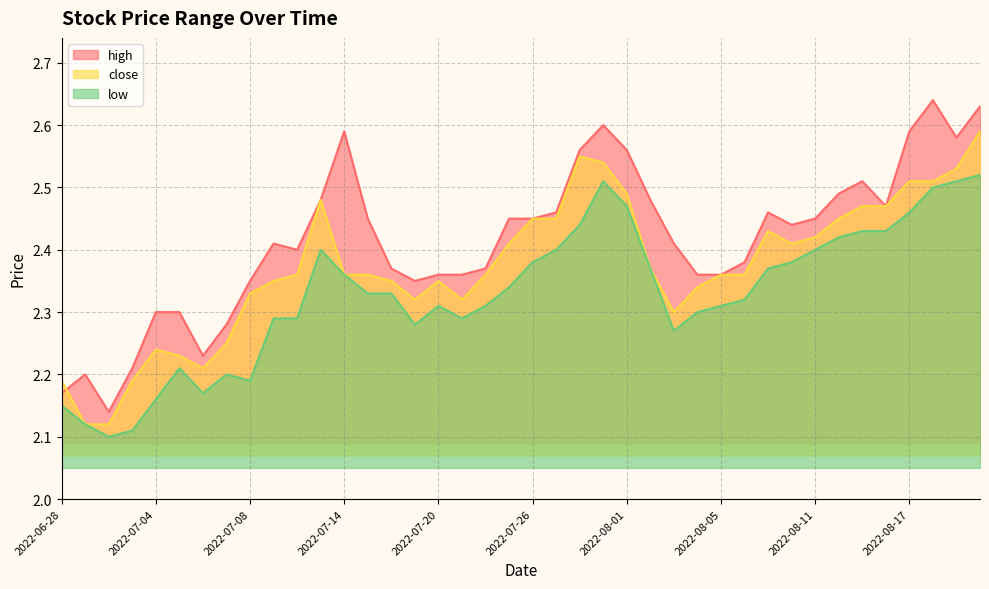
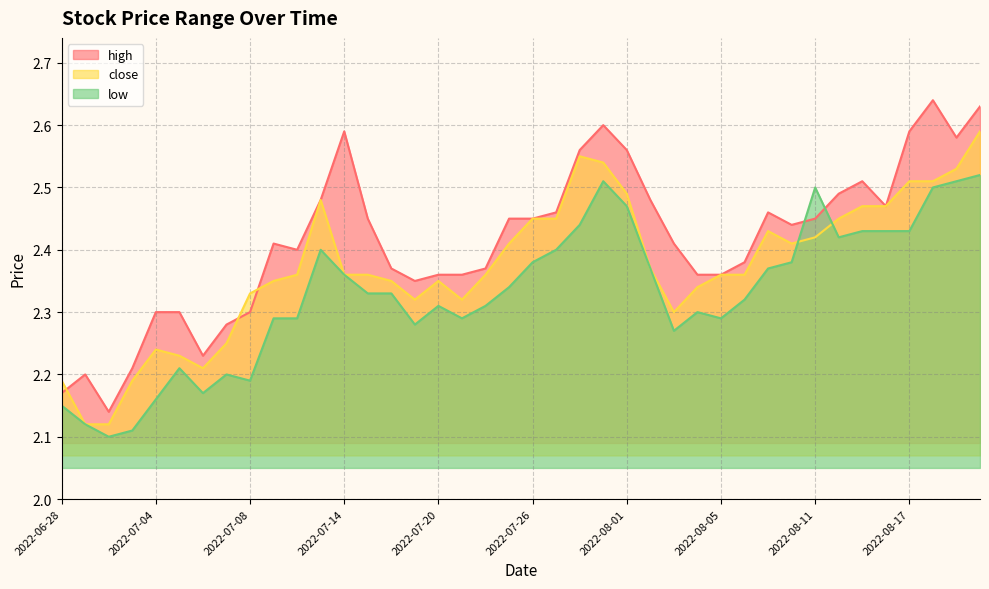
high, 2022-07-08: 2.35 -> 2.30
low, 2022-08-05: 2.31 -> 2.29
low, 2022-08-11: 2.4 -> 2.5
low, 2022-08-17: 2.46 -> 2.43
